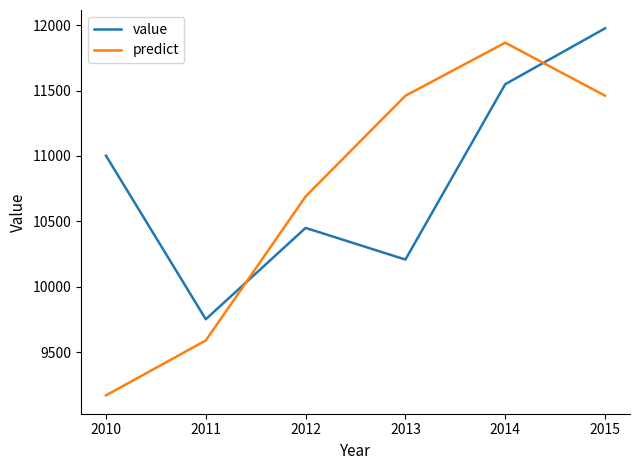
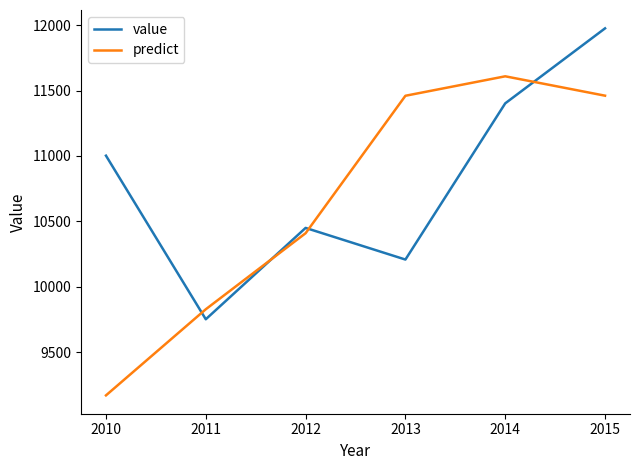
predict, 2011: 9590 -> 9830
predict, 2012: 10690 -> 10410
value, 2014: 11550 -> 11400
predict, 2014: 11870 -> 11610
